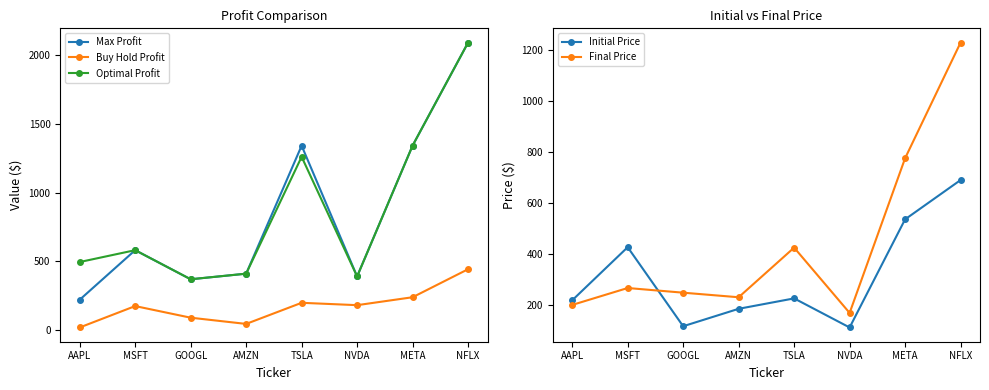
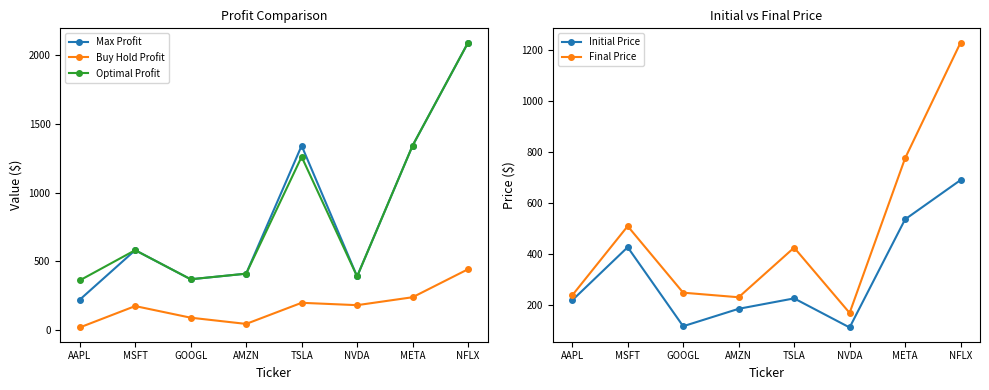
Profit Comparison, Optimal Profit, AAPL: 490 -> 360
Initial vs Final Price, Final Price, AAPL: 200 -> 240
Initial vs Final Price, Final Price, MSFT: 270 -> 510
